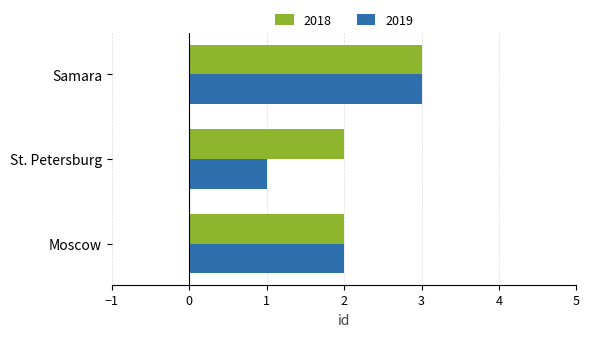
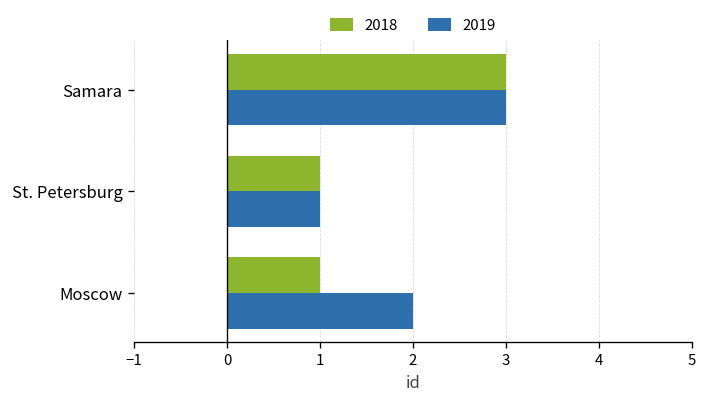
2018, St. Petersburg: 2 -> 1
2018, Moscow: 2 -> 1
